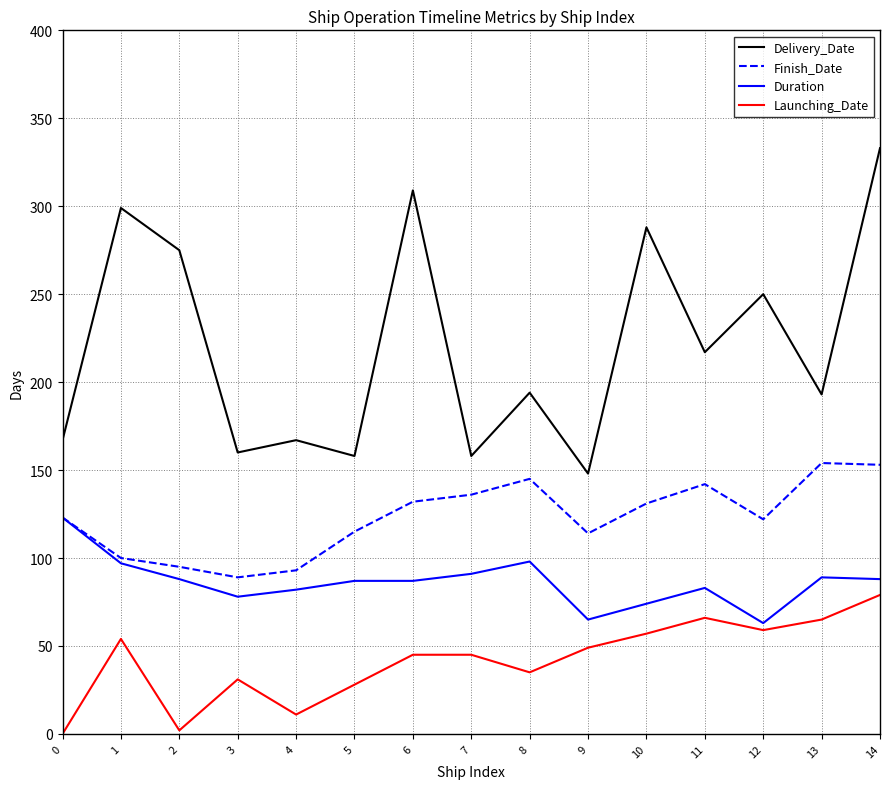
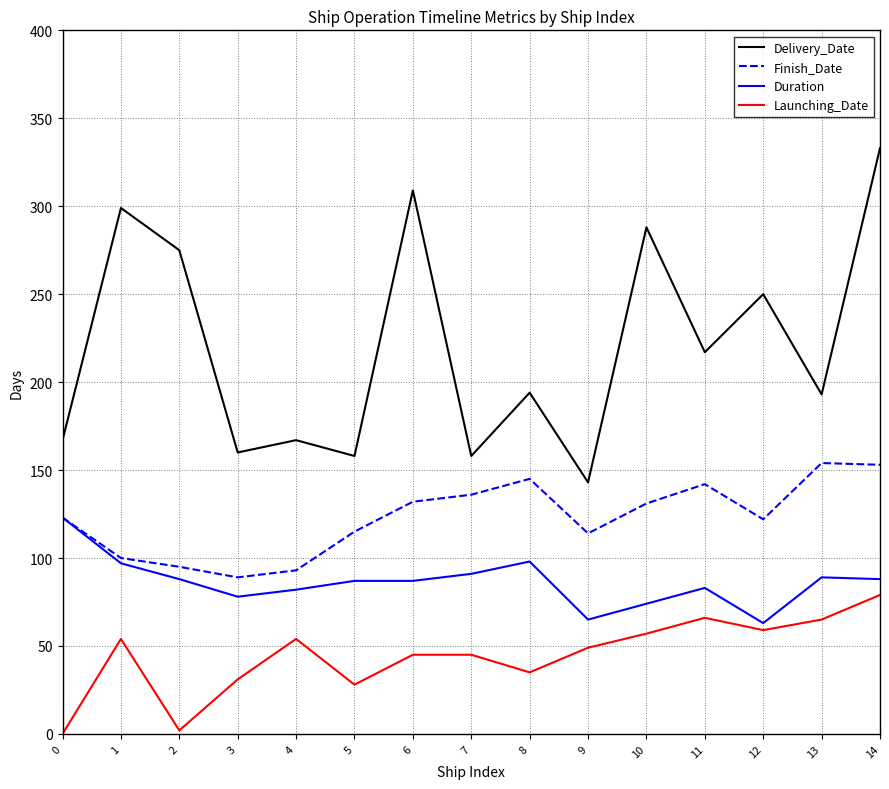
Launching_Date, 4: 11 -> 54
Delivery_Date, 9: 148 -> 143
